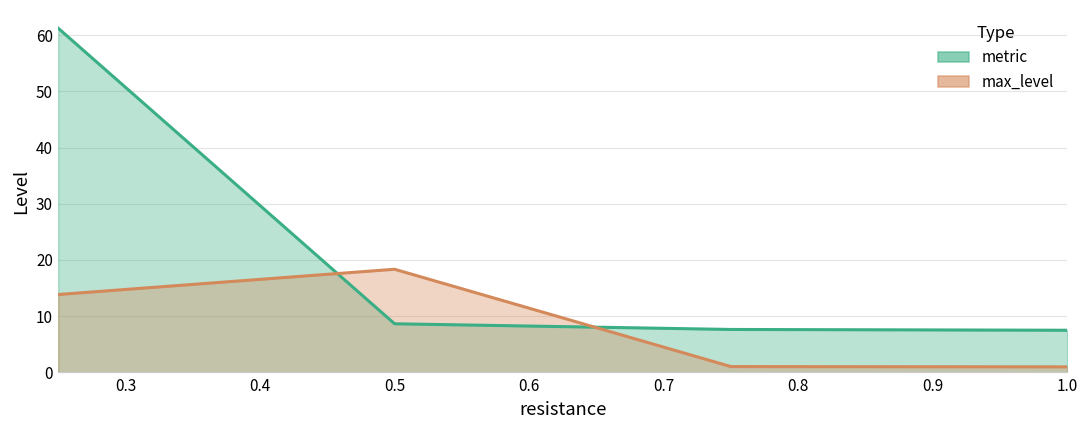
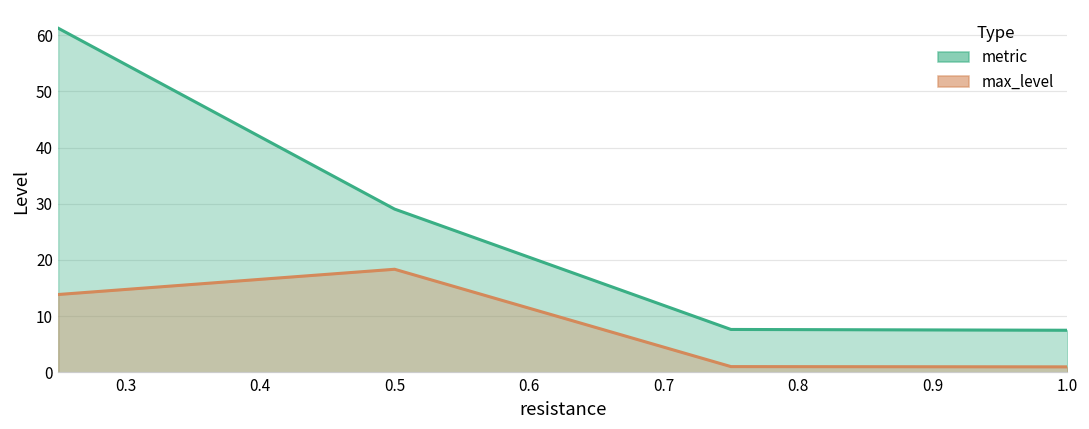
metric, 0.5: 9 -> 29
